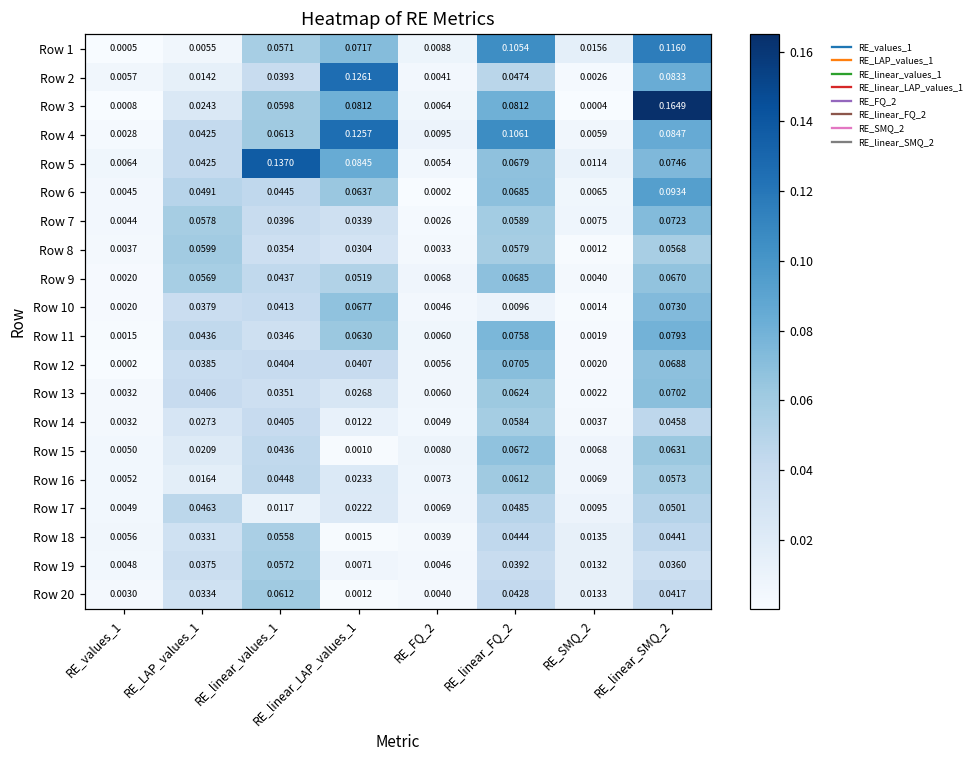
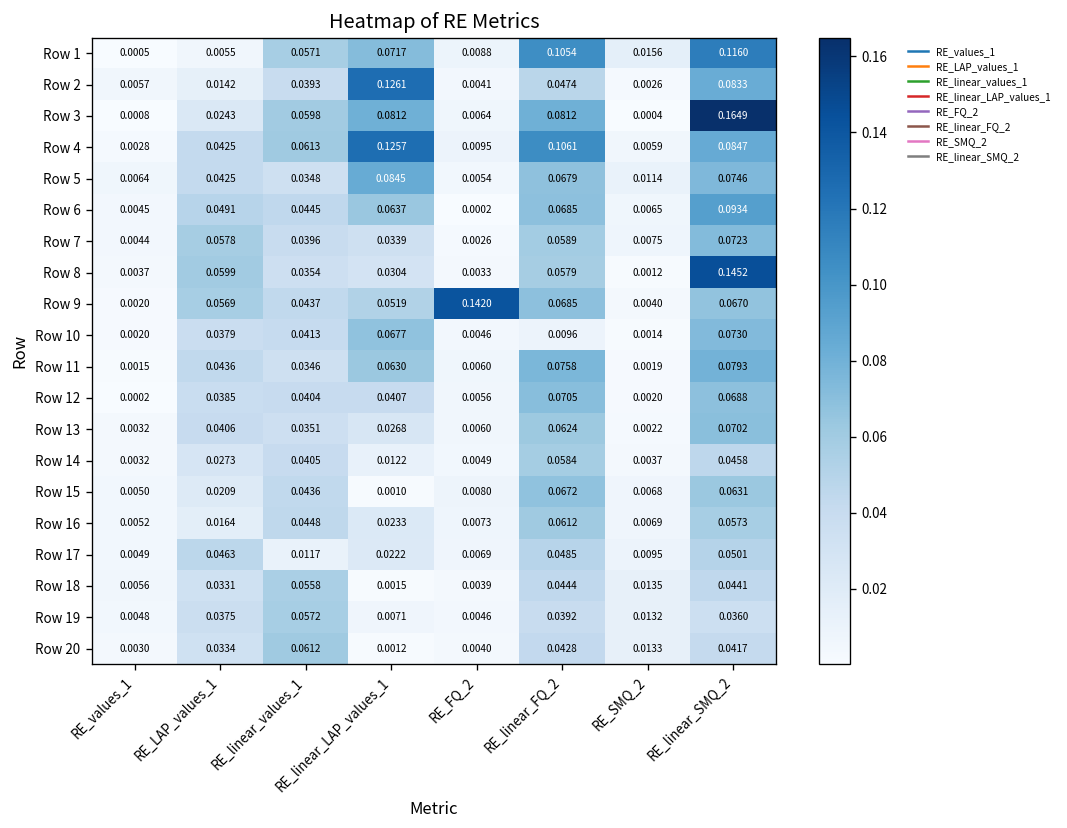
Row 5, RE_linear_values_1: 0.1370 -> 0.0348
Row 8, RE_linear_SMQ_2: 0.0568 -> 0.1452
Row 9, RE_FQ_2: 0.0068 -> 0.1420
